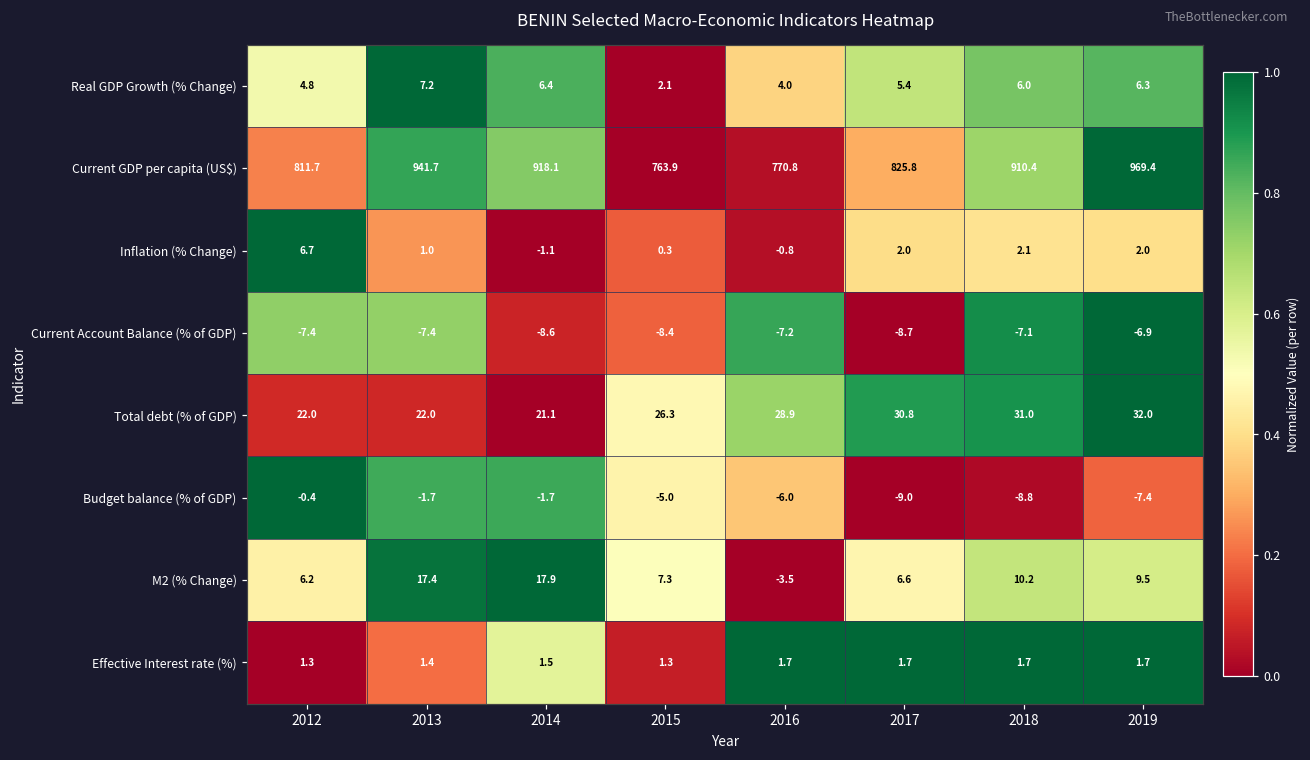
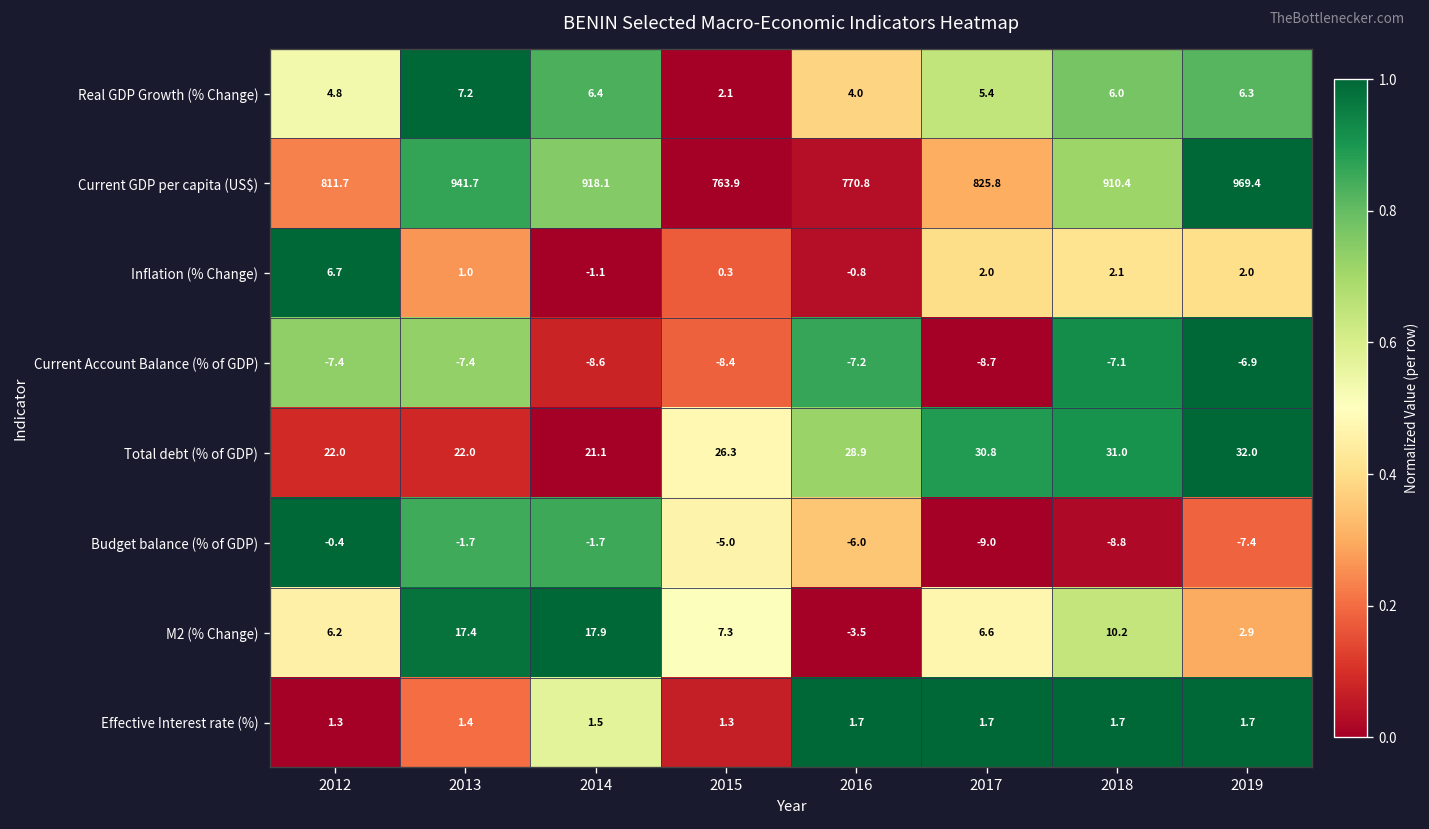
M2 (% Change), 2019: 9.5 -> 2.9
